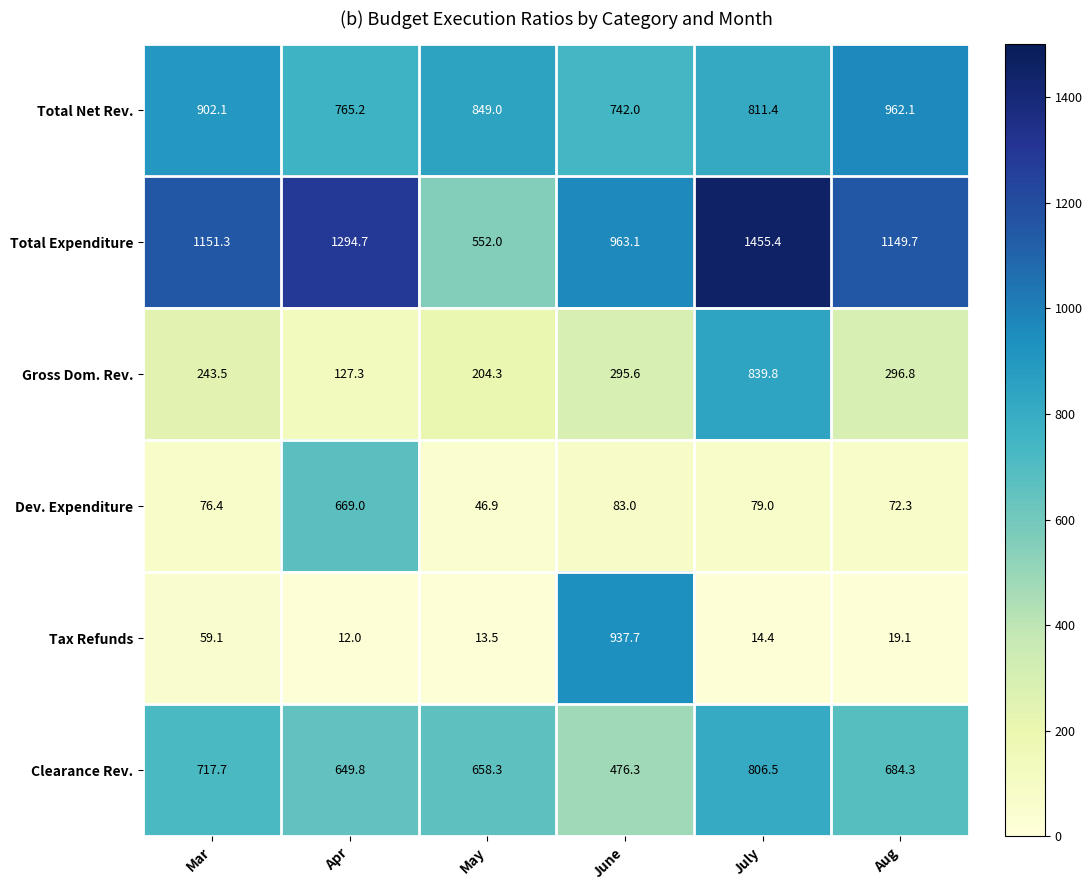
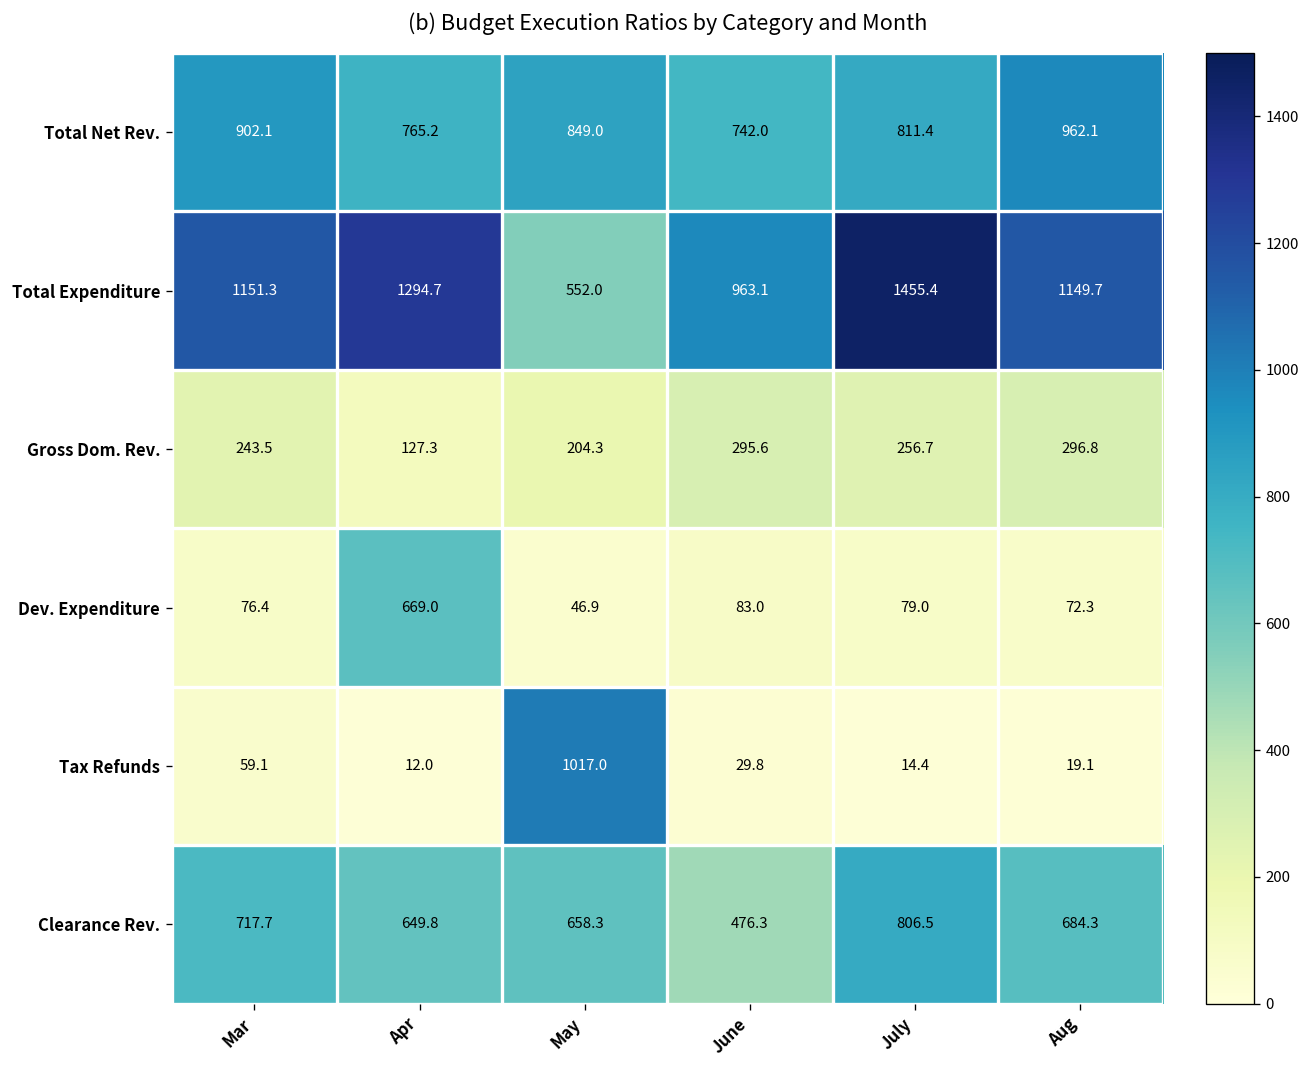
Gross Dom. Rev., July: 839.8 -> 256.7
Tax Refunds, May: 13.5 -> 1017.0
Tax Refunds, June: 937.7 -> 29.8
